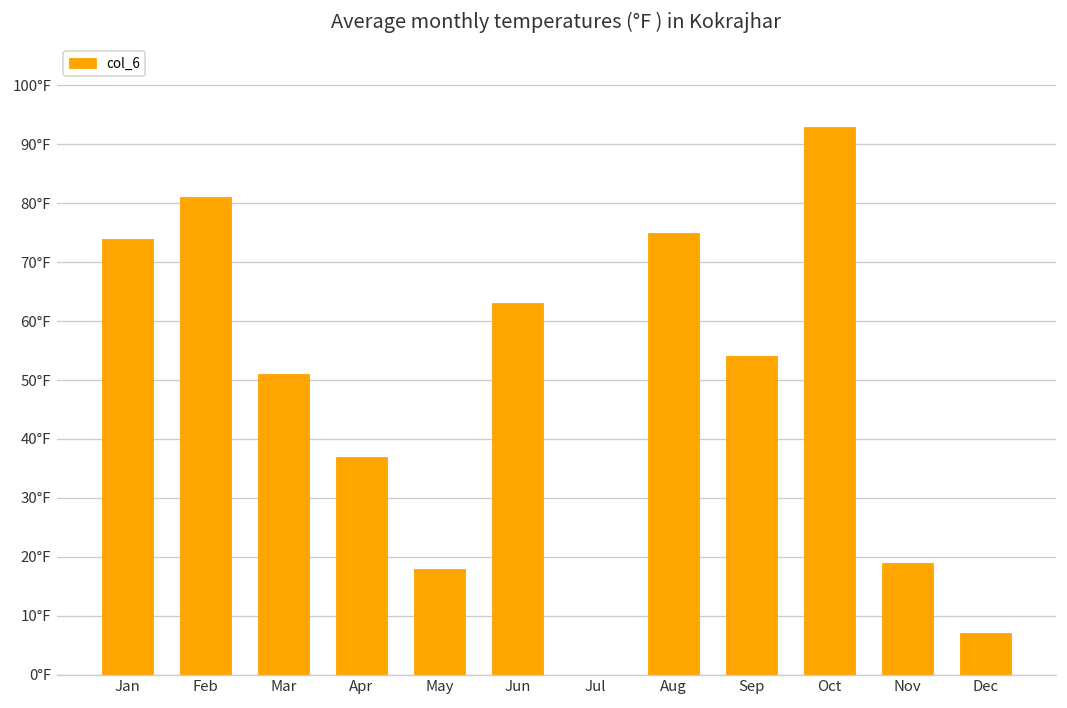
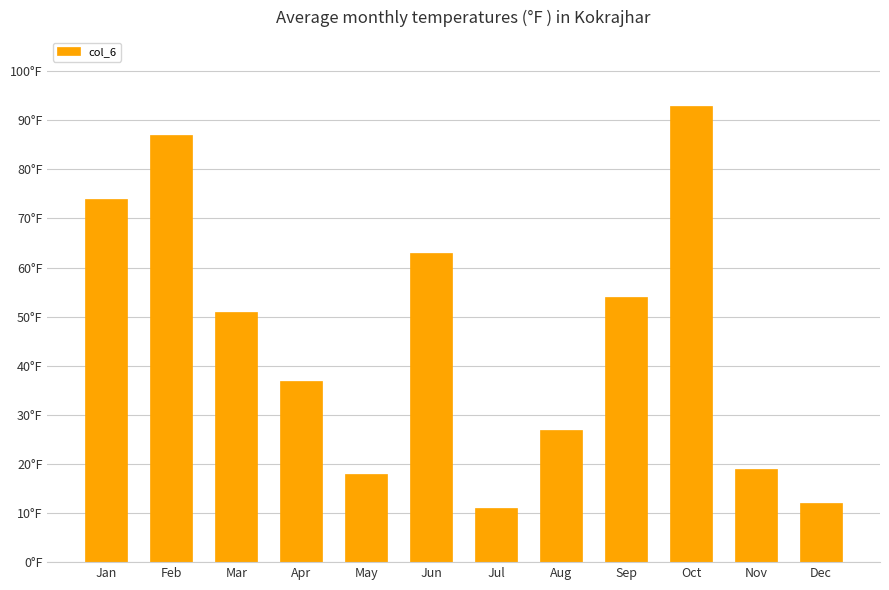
Feb: 81°F -> 87°F
Jul: 0°F -> 11°F
Aug: 75°F -> 27°F
Dec: 7°F -> 12°F
